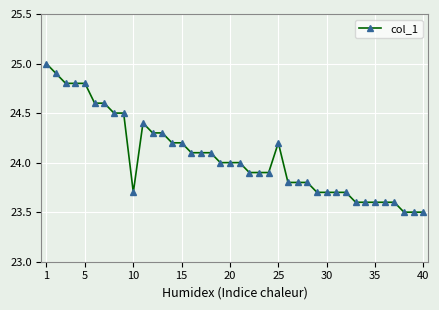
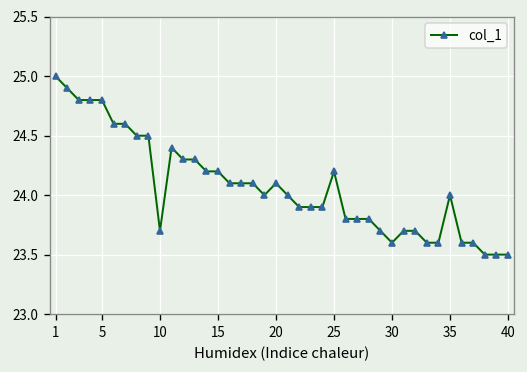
20: 24.0 -> 24.1
30: 23.7 -> 23.6
35: 23.6 -> 24.0
